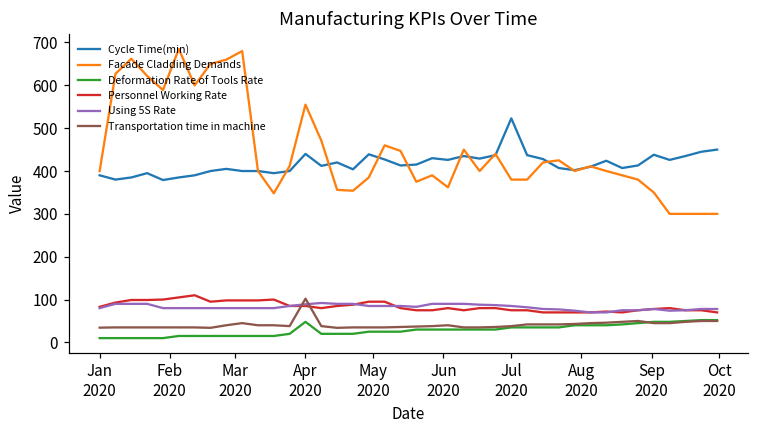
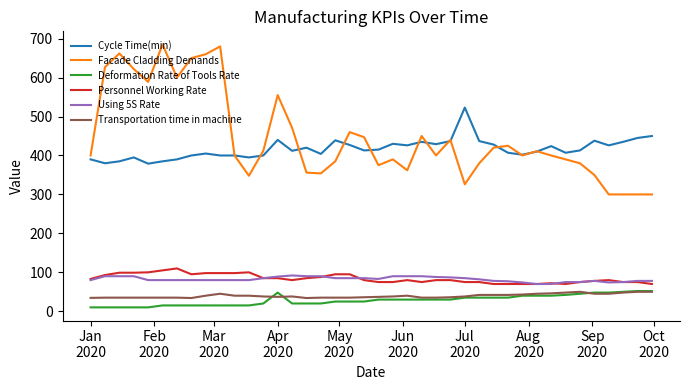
Transportation time in machine, Apr 2020: 100 -> 40
Facade Cladding Demands, Jul 2020: 380 -> 330
